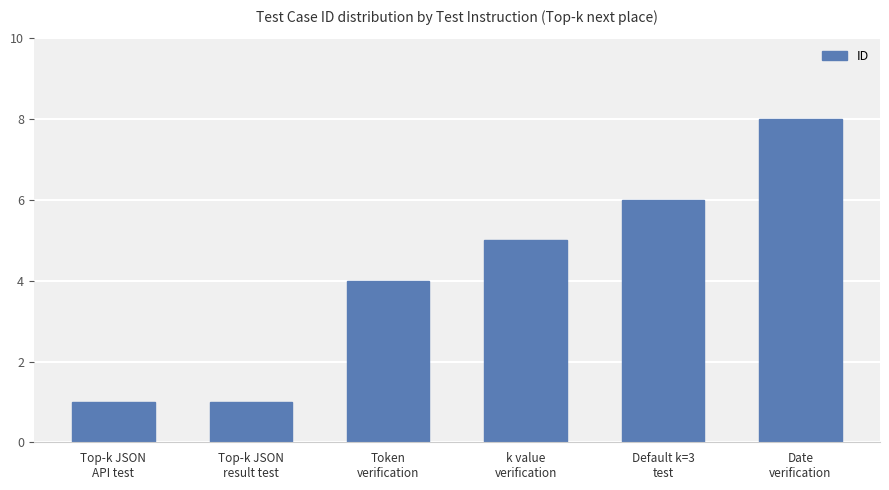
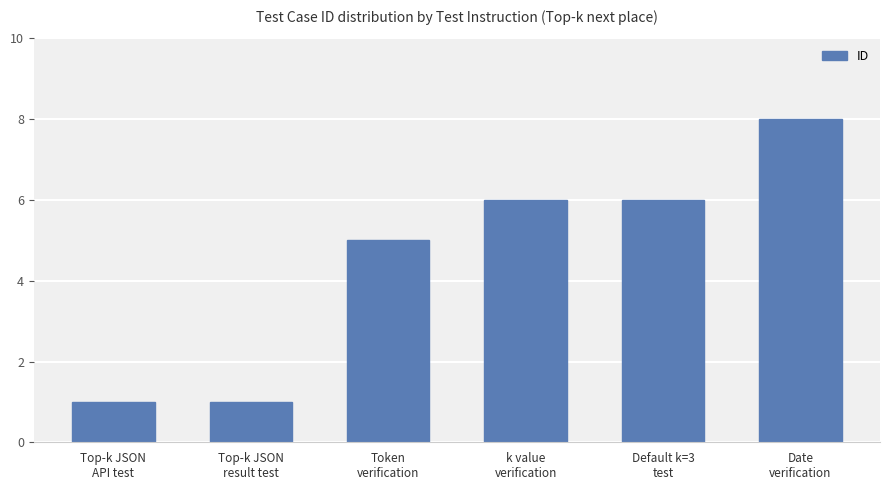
Token verification: 4 -> 5
k value verification: 5 -> 6
